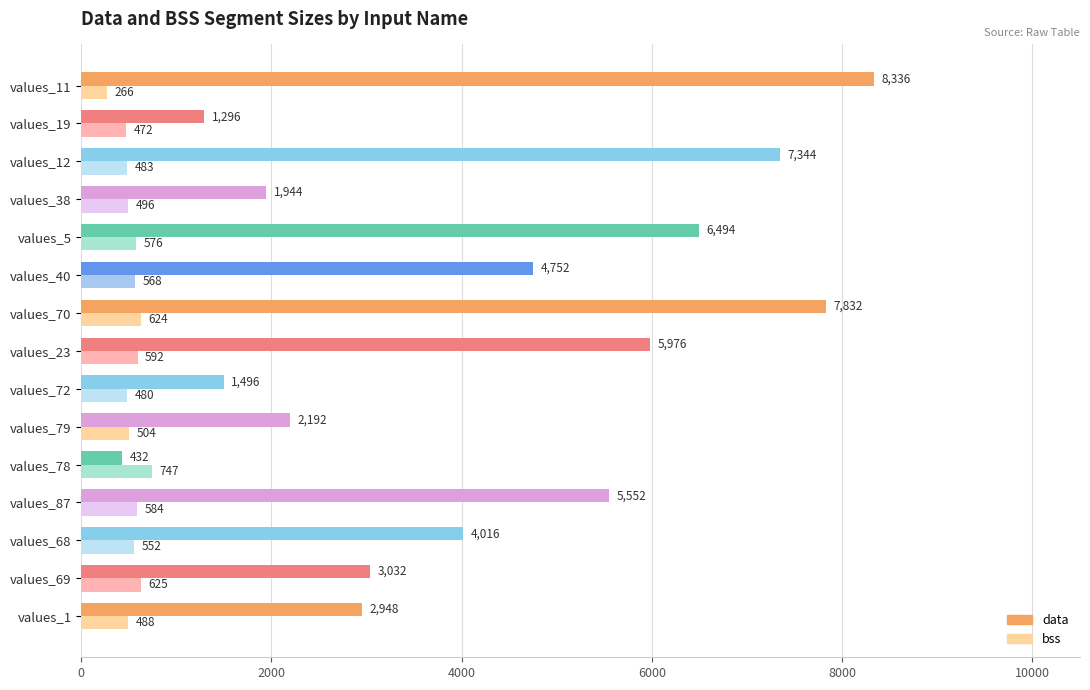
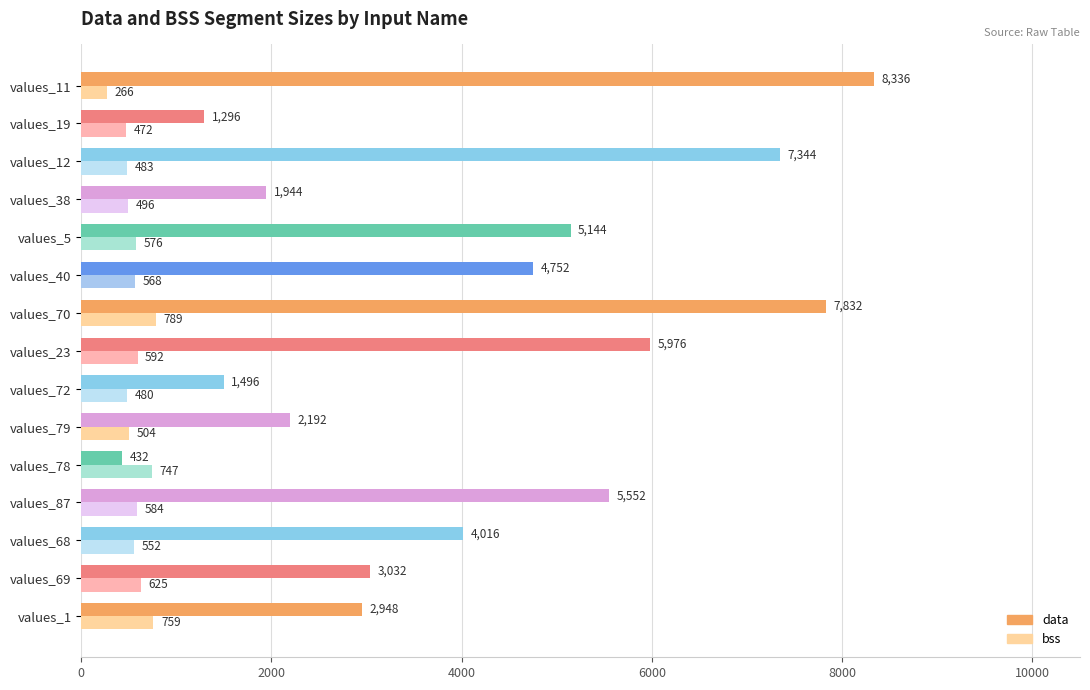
data, values_5: 6,494 -> 5,144
bss, values_70: 624 -> 789
bss, values_1: 488 -> 759
